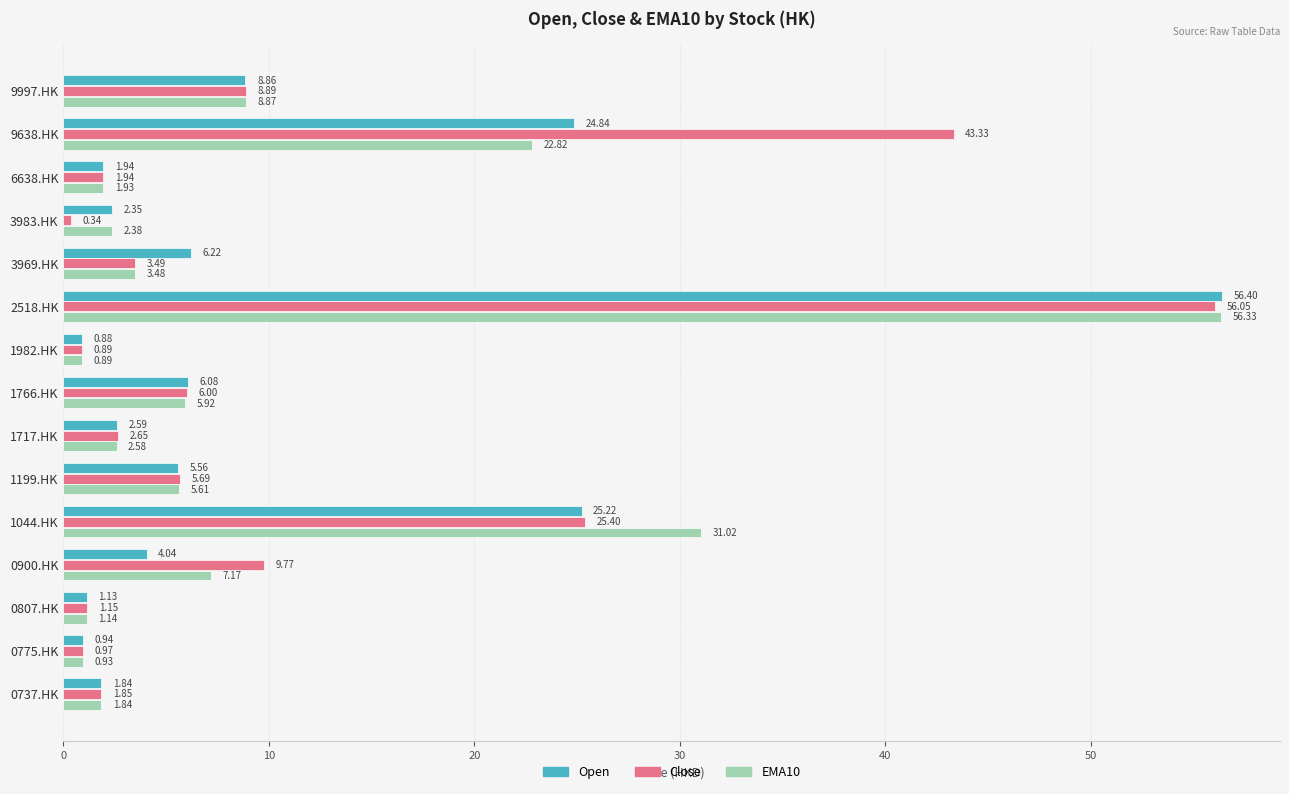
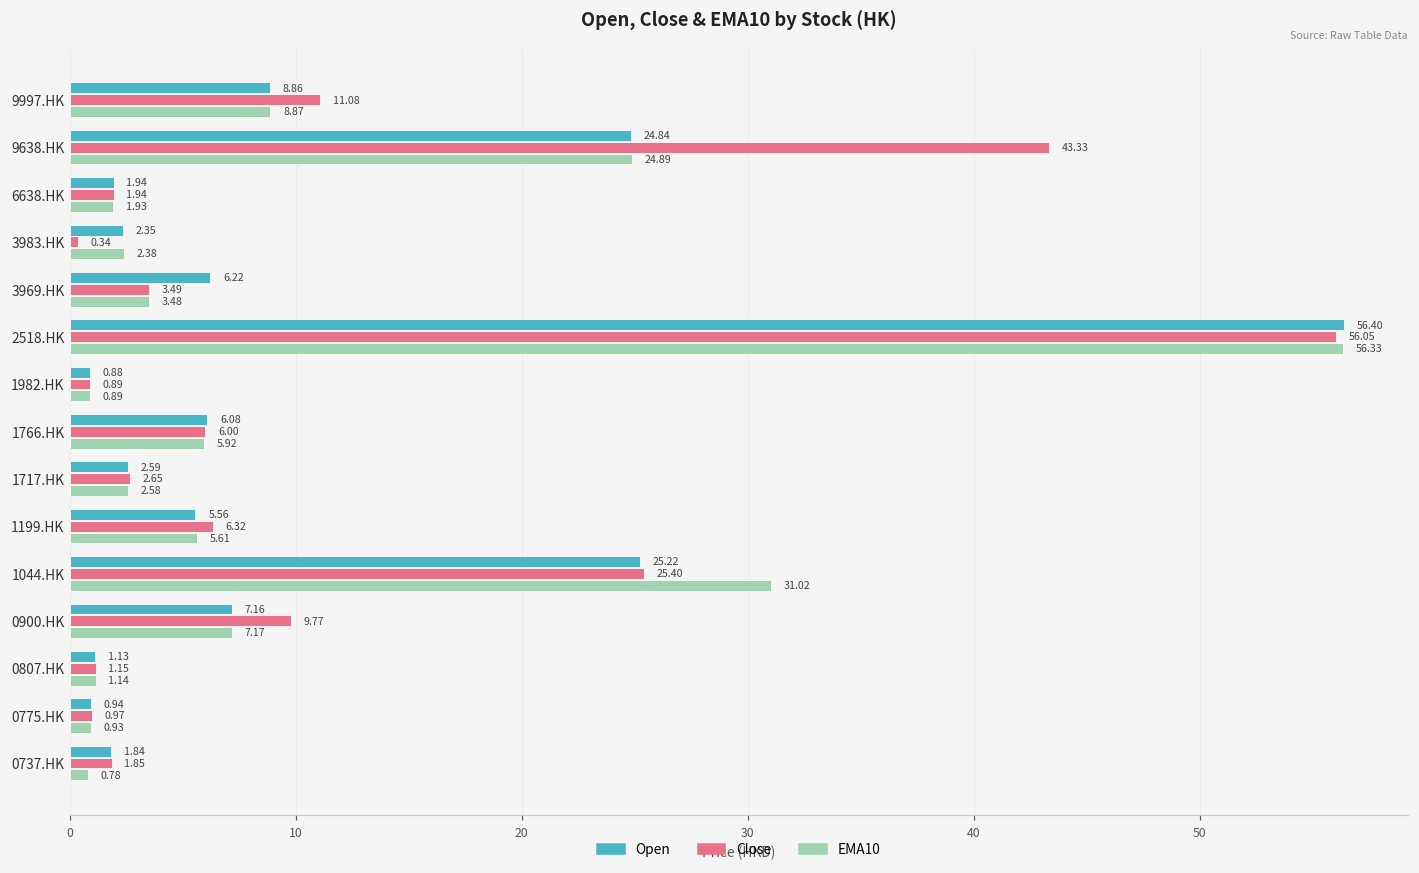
Close, 9997.HK: 8.89 -> 11.08
EMA10, 9638.HK: 22.82 -> 24.89
Close, 1199.HK: 5.69 -> 6.32
Open, 0900.HK: 4.04 -> 7.16
EMA10, 0737.HK: 1.84 -> 0.78
